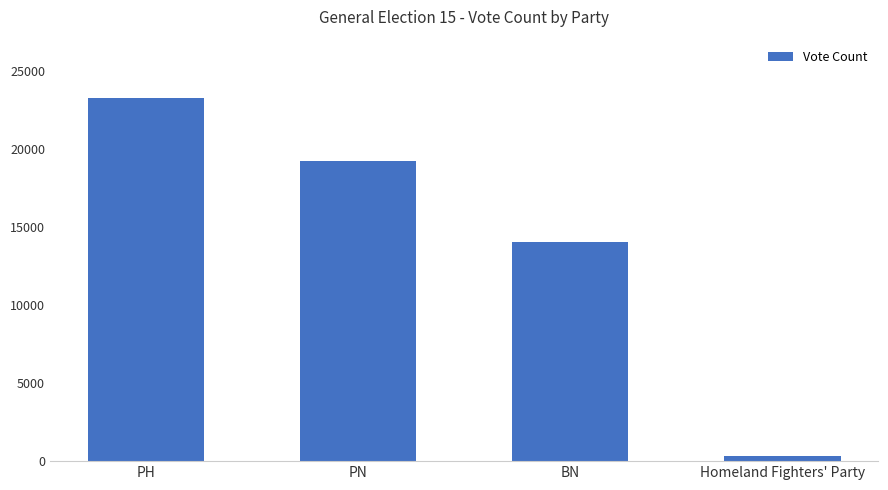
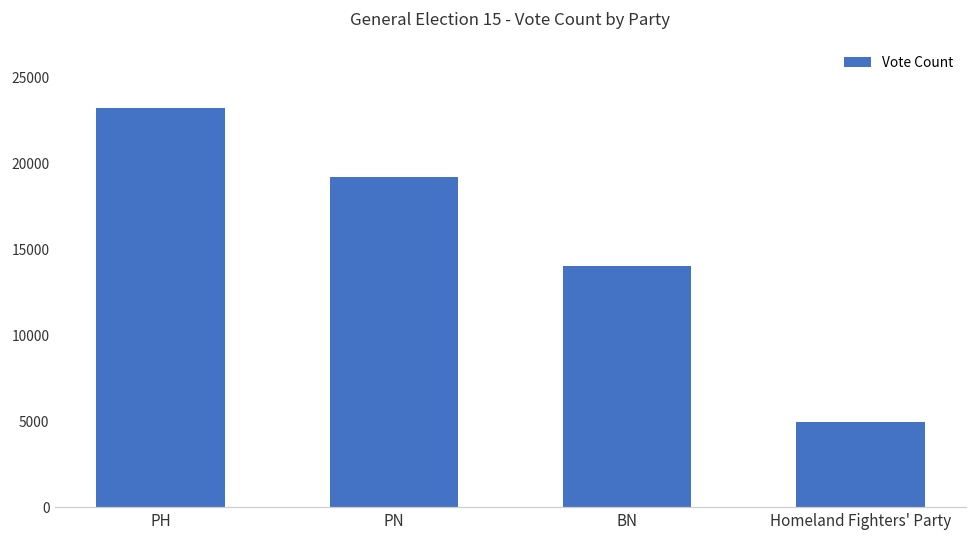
Homeland Fighters' Party: 300 -> 5000
